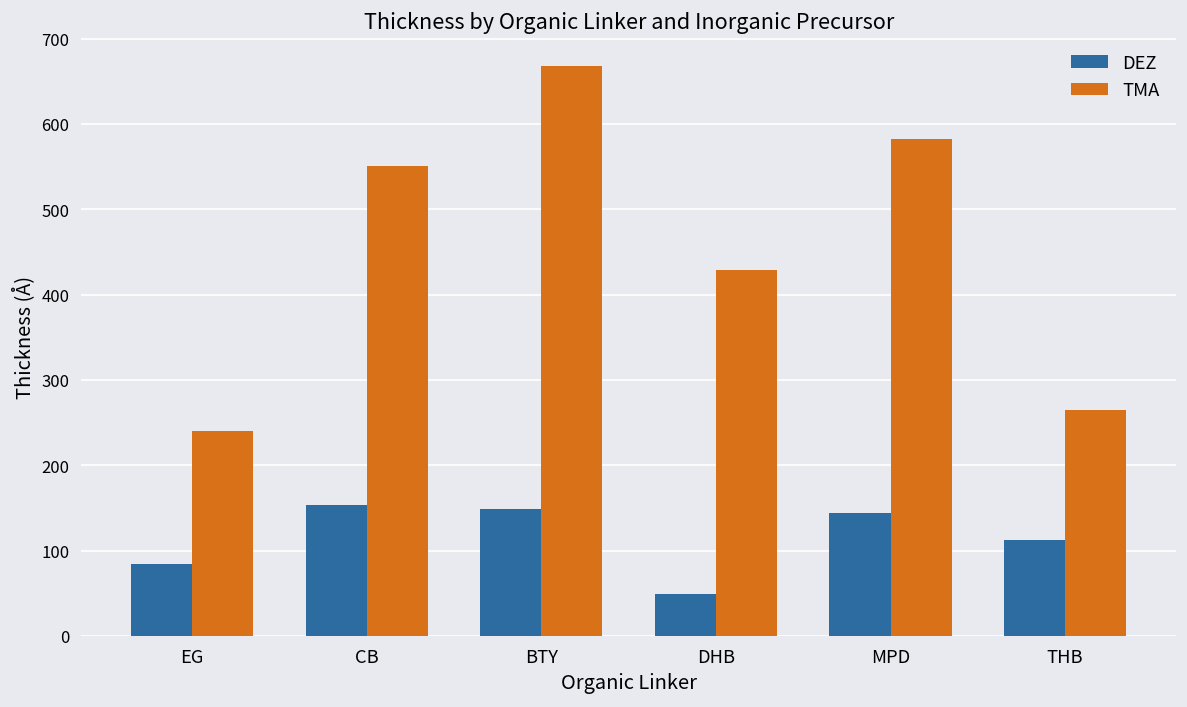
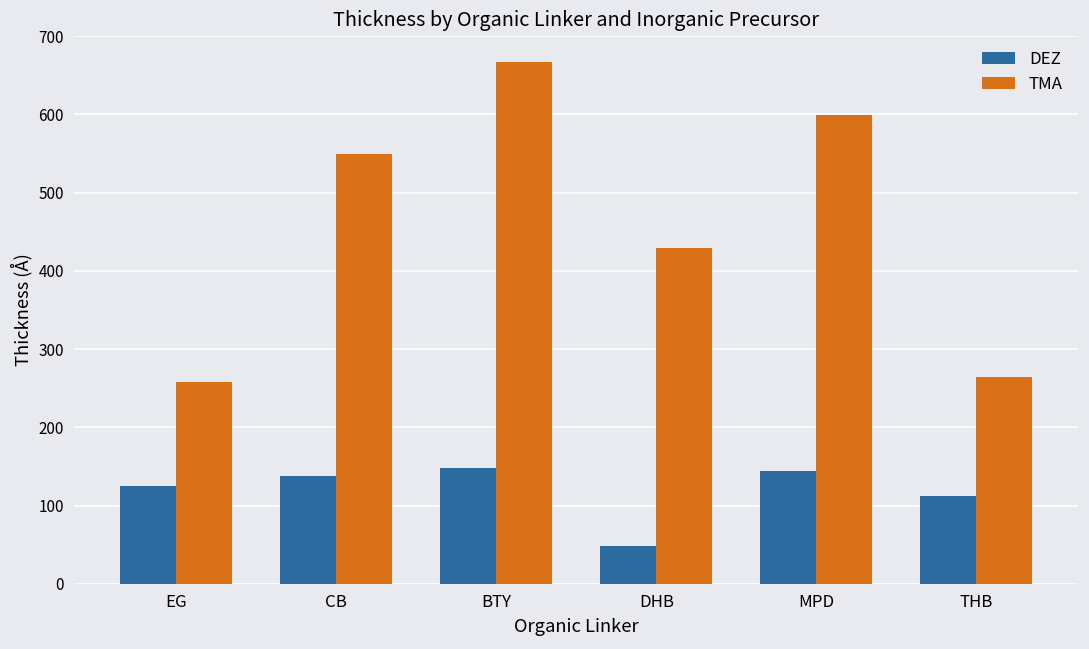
DEZ, EG: 80 -> 130
TMA, EG: 240 -> 260
DEZ, CB: 150 -> 140
TMA, MPD: 580 -> 600
